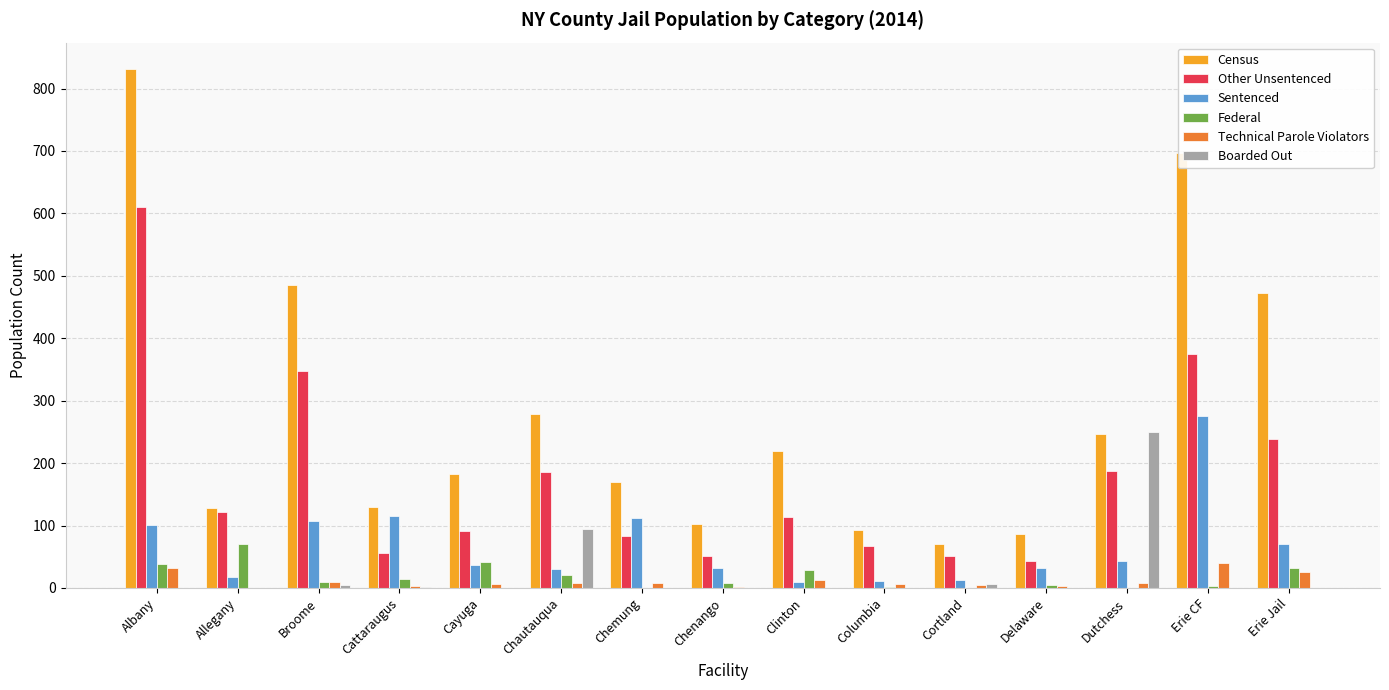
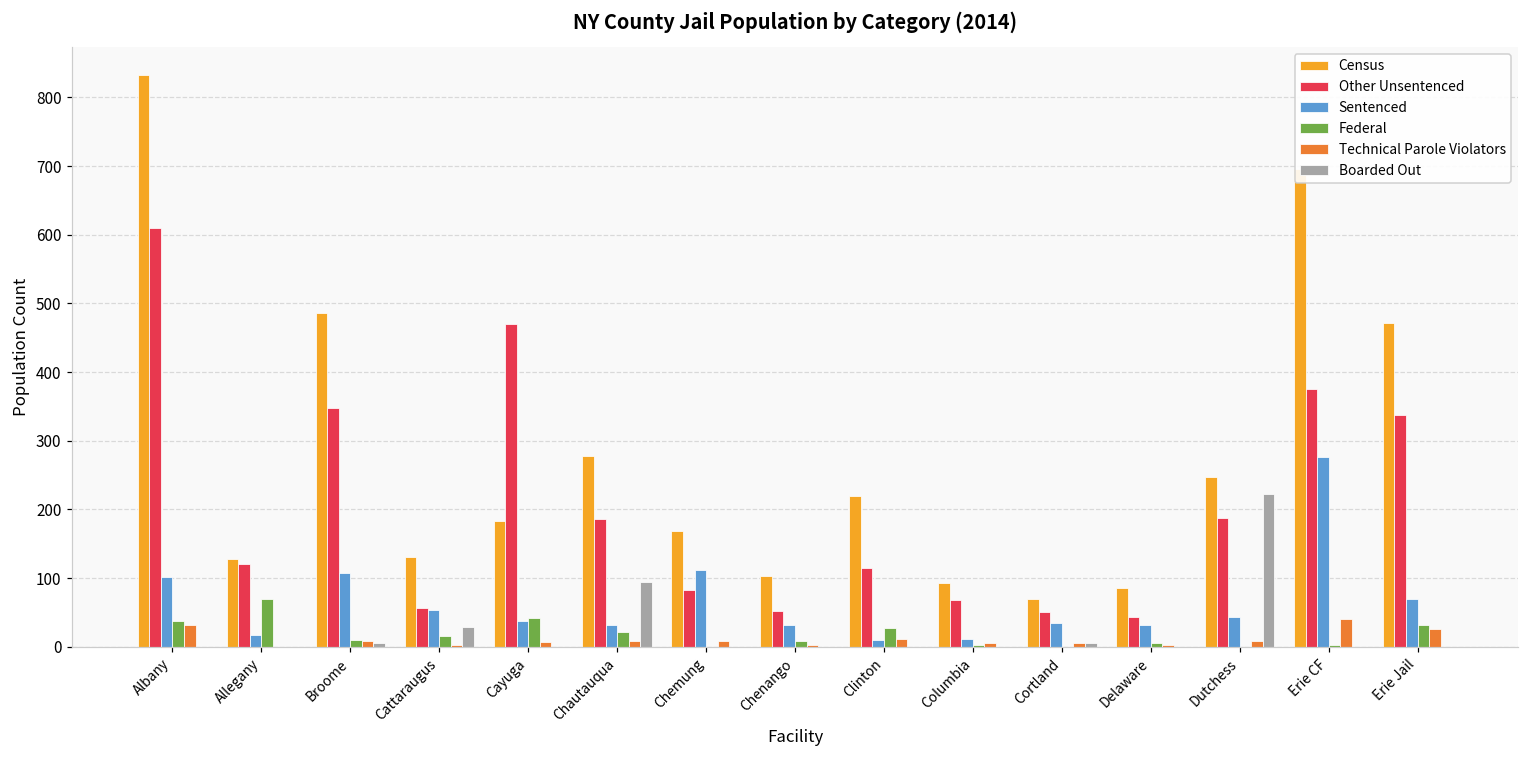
Sentenced, Cattaraugus: 120 -> 50
Boarded Out, Cattaraugus: 0 -> 30
Other Unsentenced, Cayuga: 90 -> 470
Sentenced, Cortland: 10 -> 40
Boarded Out, Dutchess: 250 -> 220
Other Unsentenced, Erie Jail: 240 -> 340
